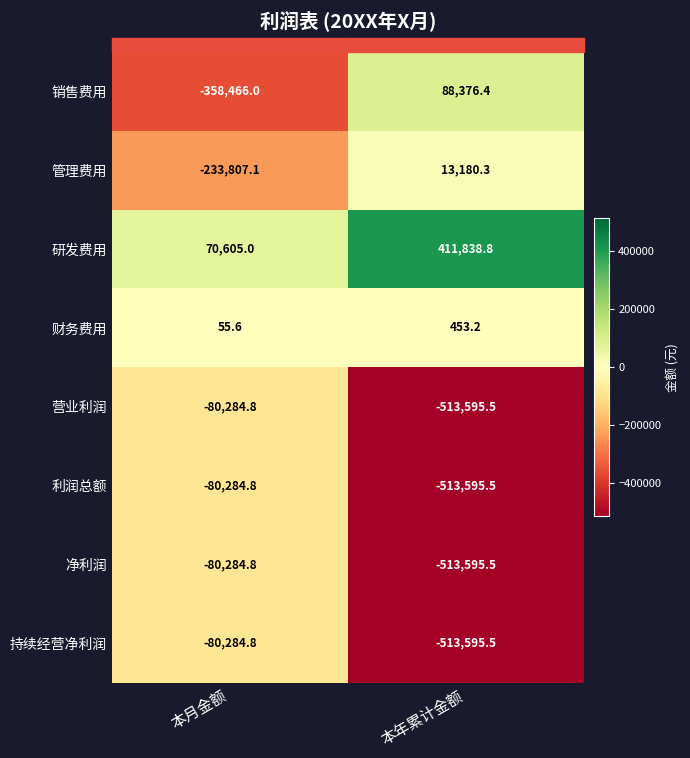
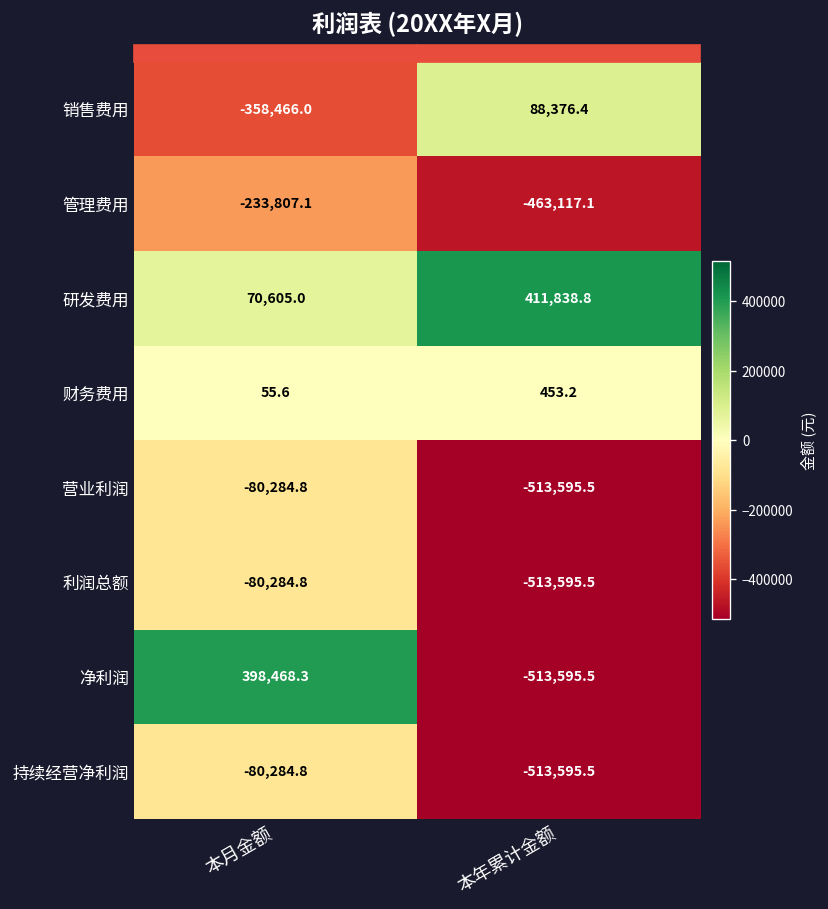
管理费用, 本年累计金额: 13,180.3 -> -463,117.1
净利润, 本月金额: -80,284.8 -> 398,468.3
